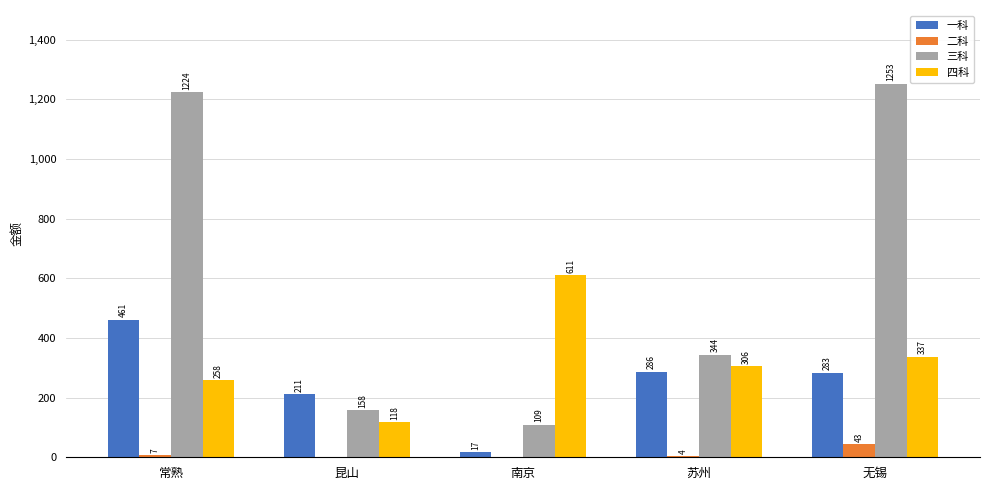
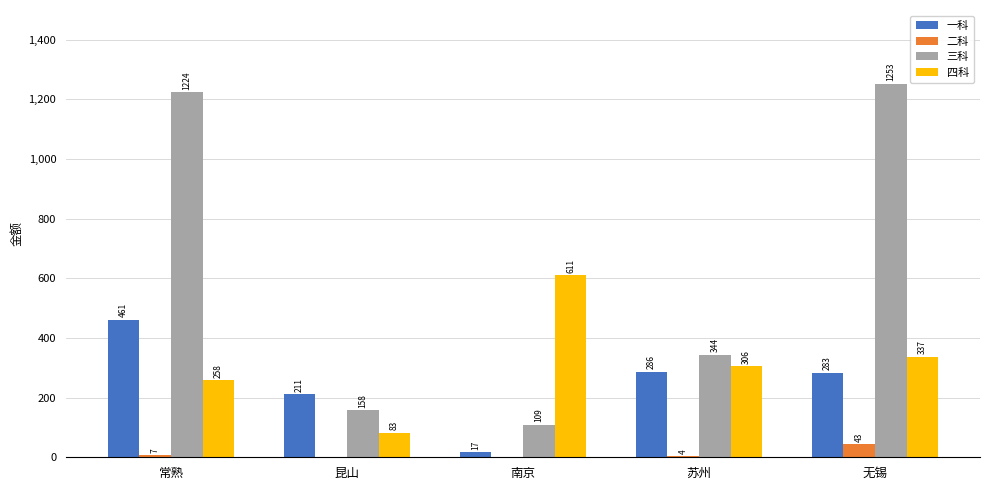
四科, 昆山: 118 -> 83
